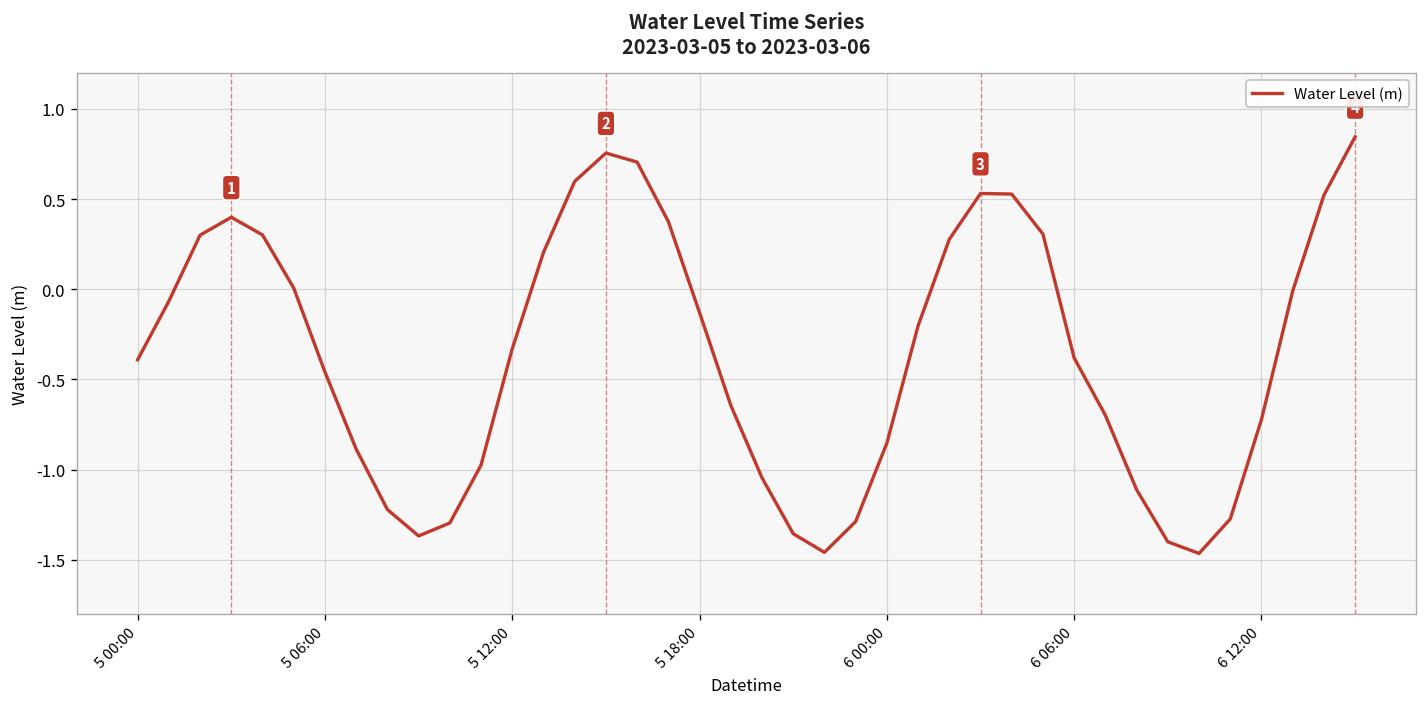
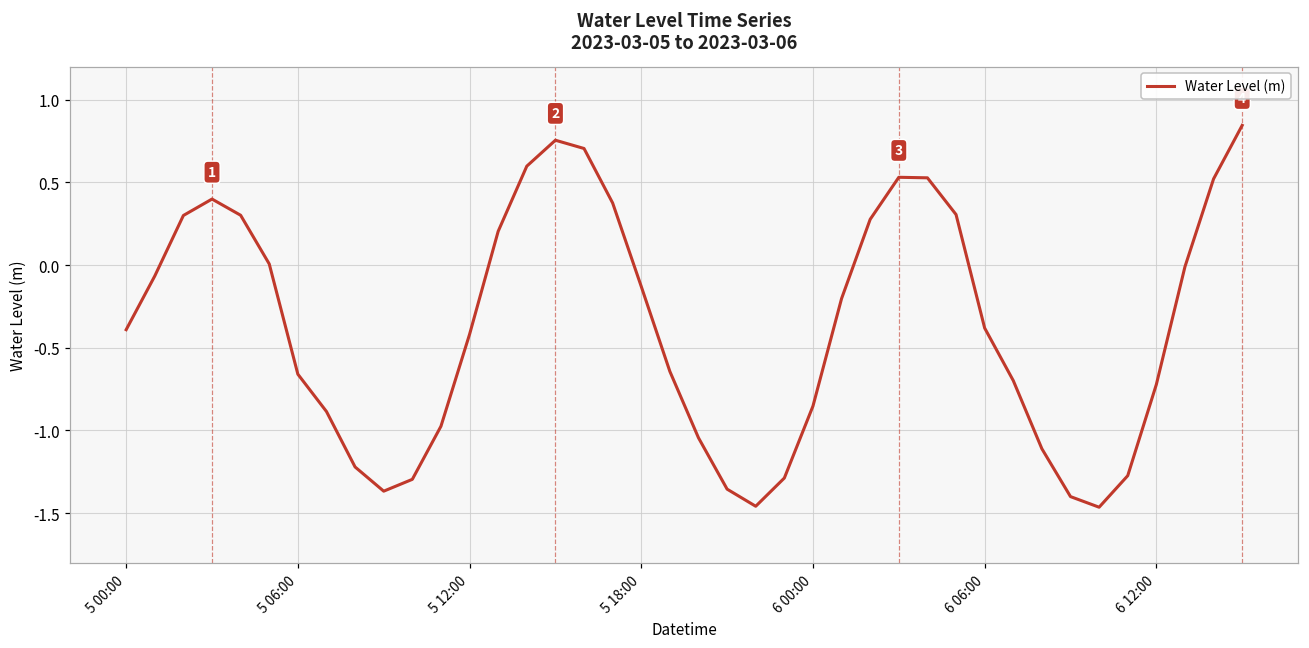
5 06:00: -0.46 -> -0.66
5 12:00: -0.33 -> -0.42
